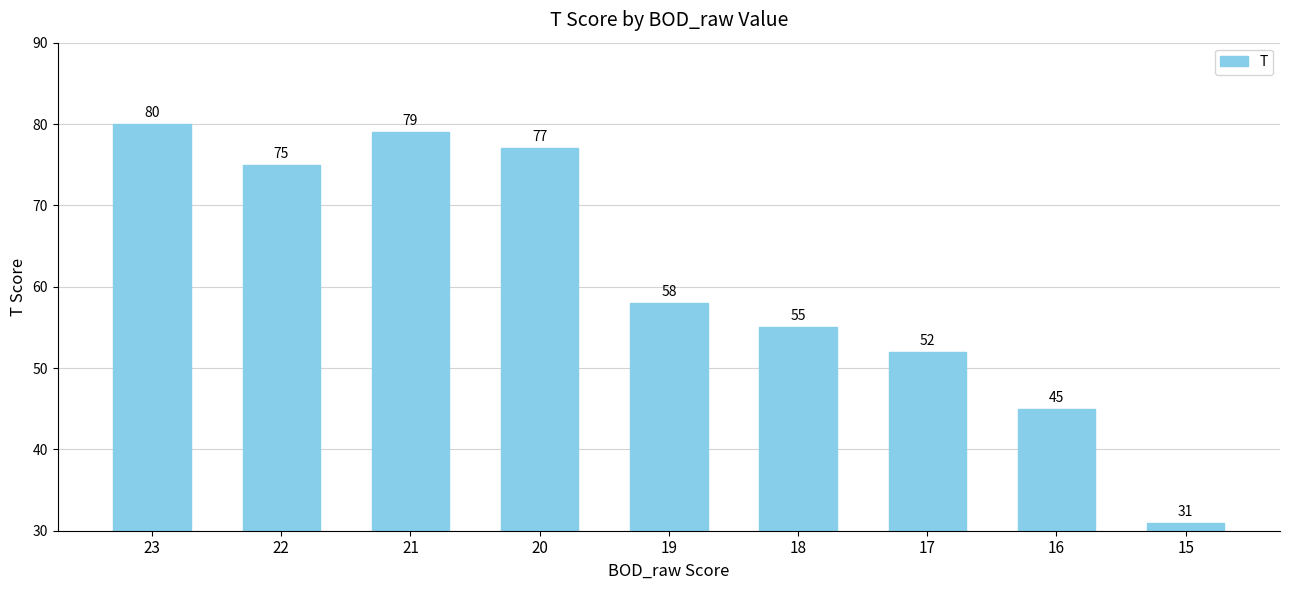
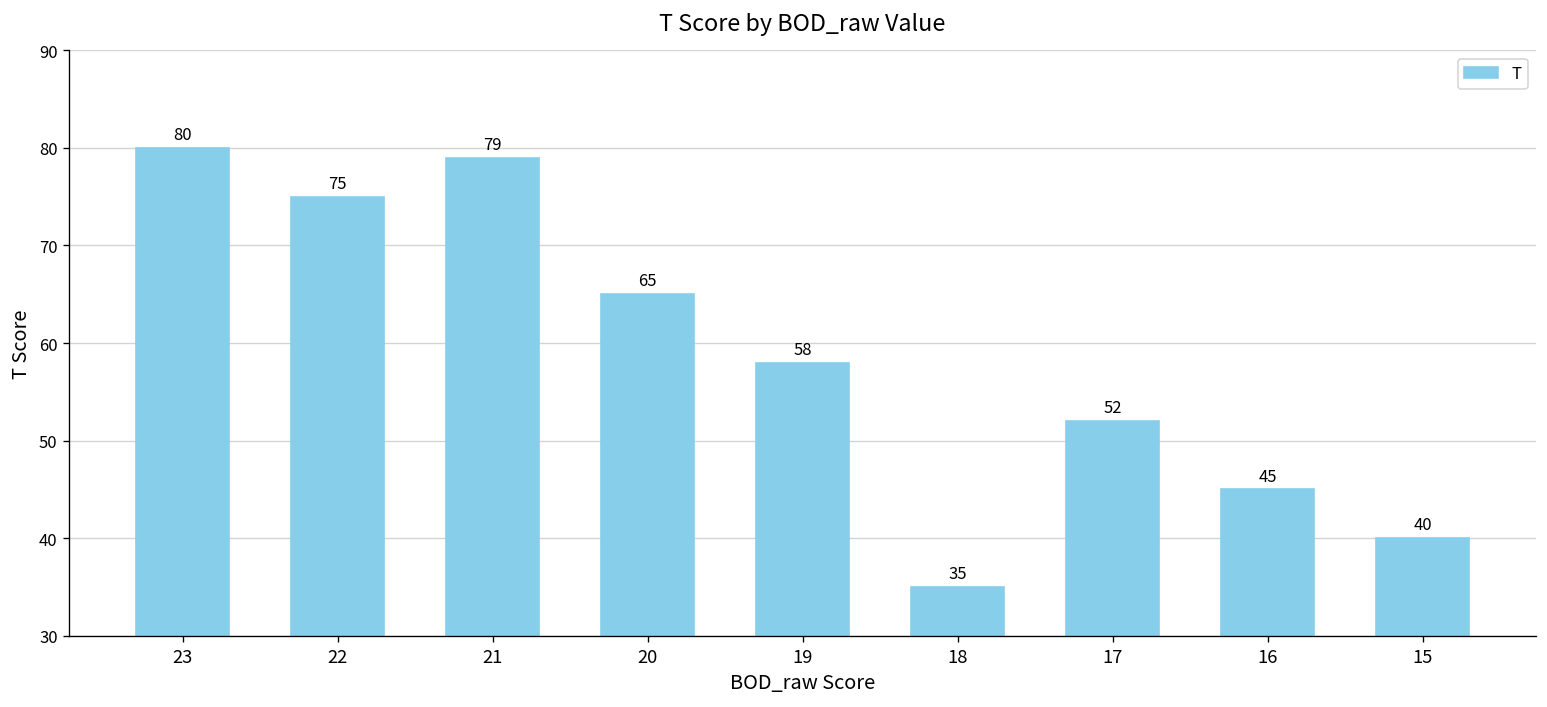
20: 77 -> 65
18: 55 -> 35
15: 31 -> 40
